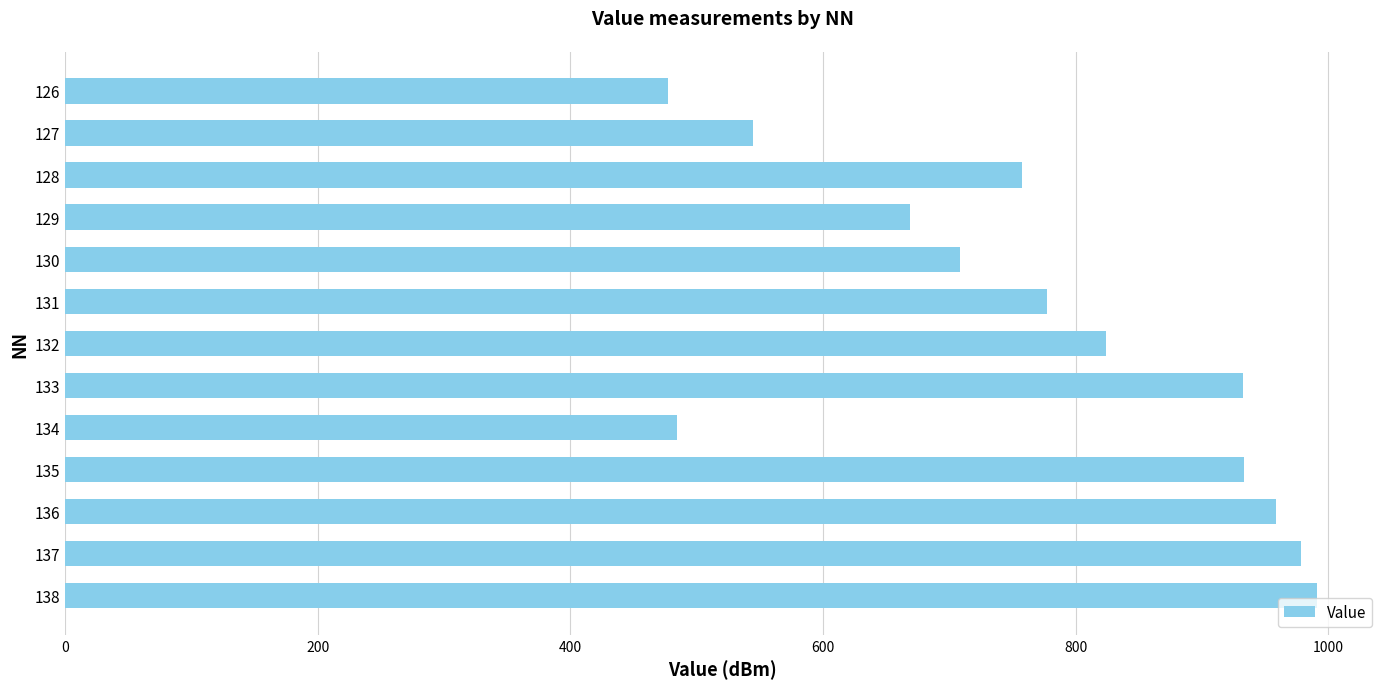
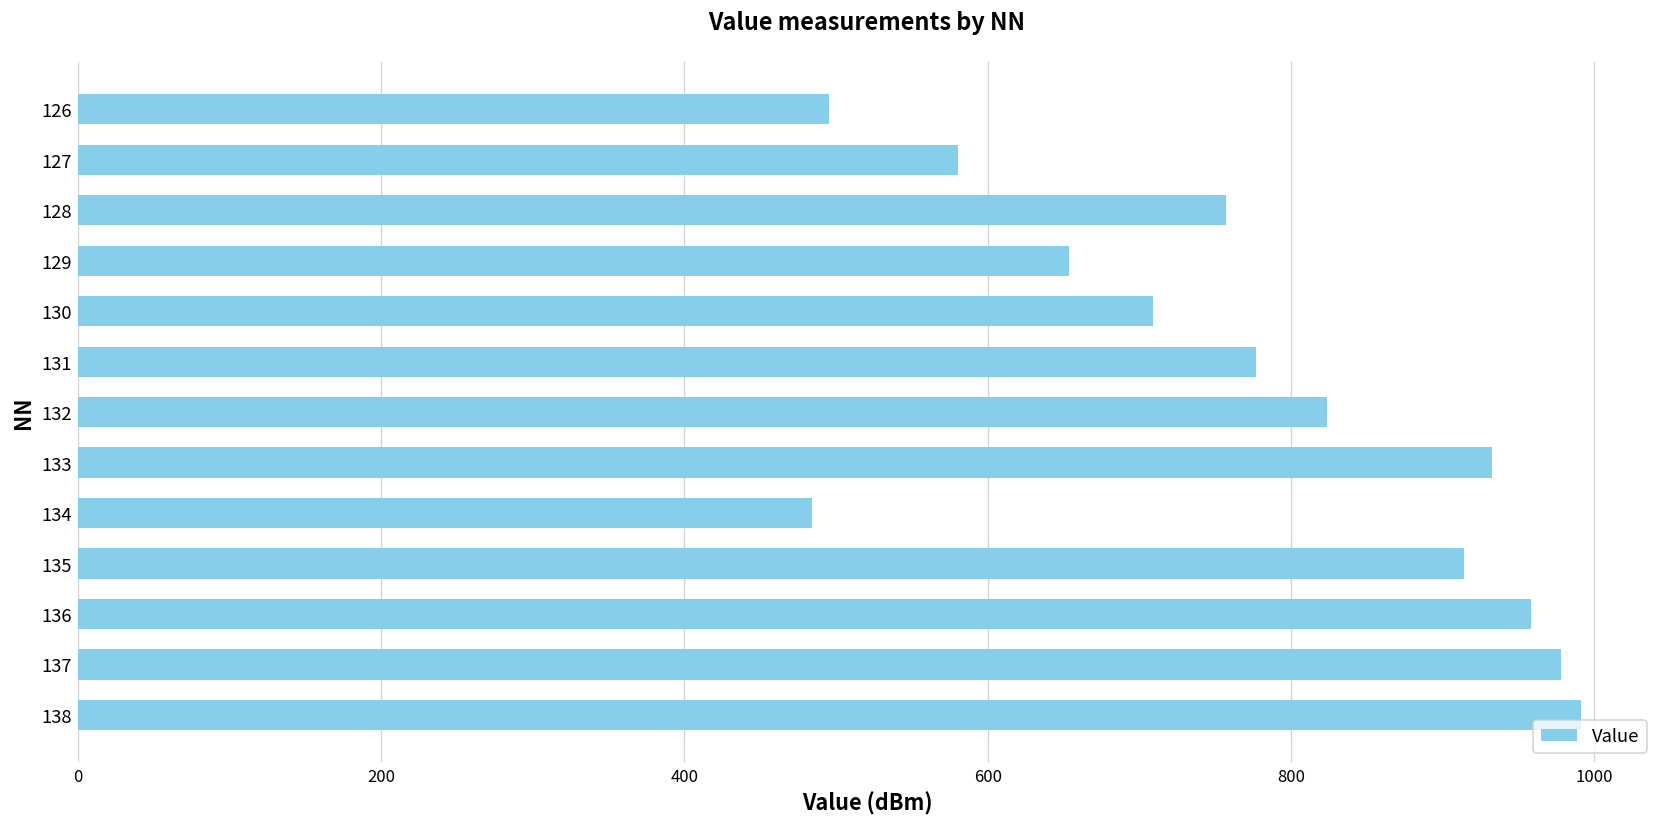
126: 477 -> 495
127: 545 -> 581
129: 669 -> 654
135: 934 -> 914
